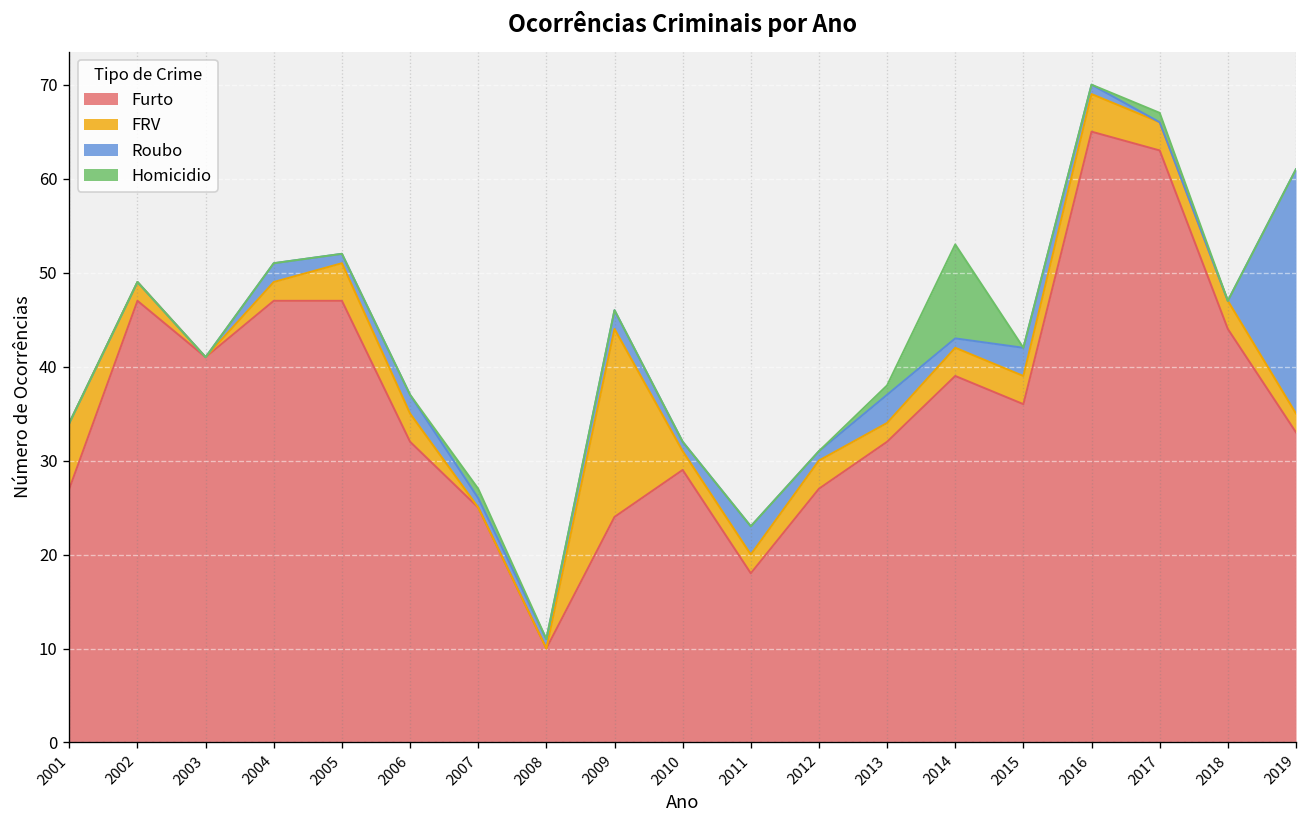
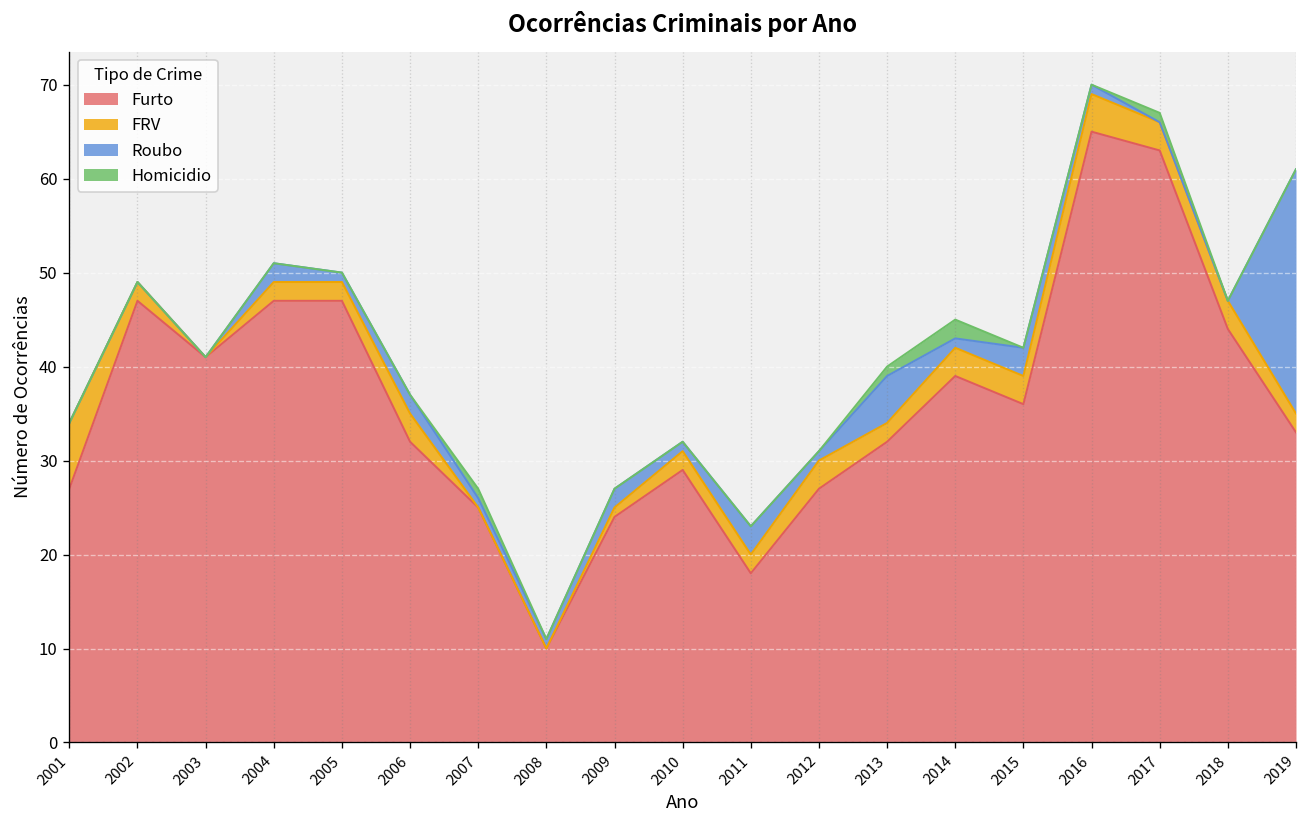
FRV, 2005: 4 -> 2
FRV, 2009: 20 -> 1
Roubo, 2013: 3 -> 5
Homicidio, 2014: 10 -> 2
